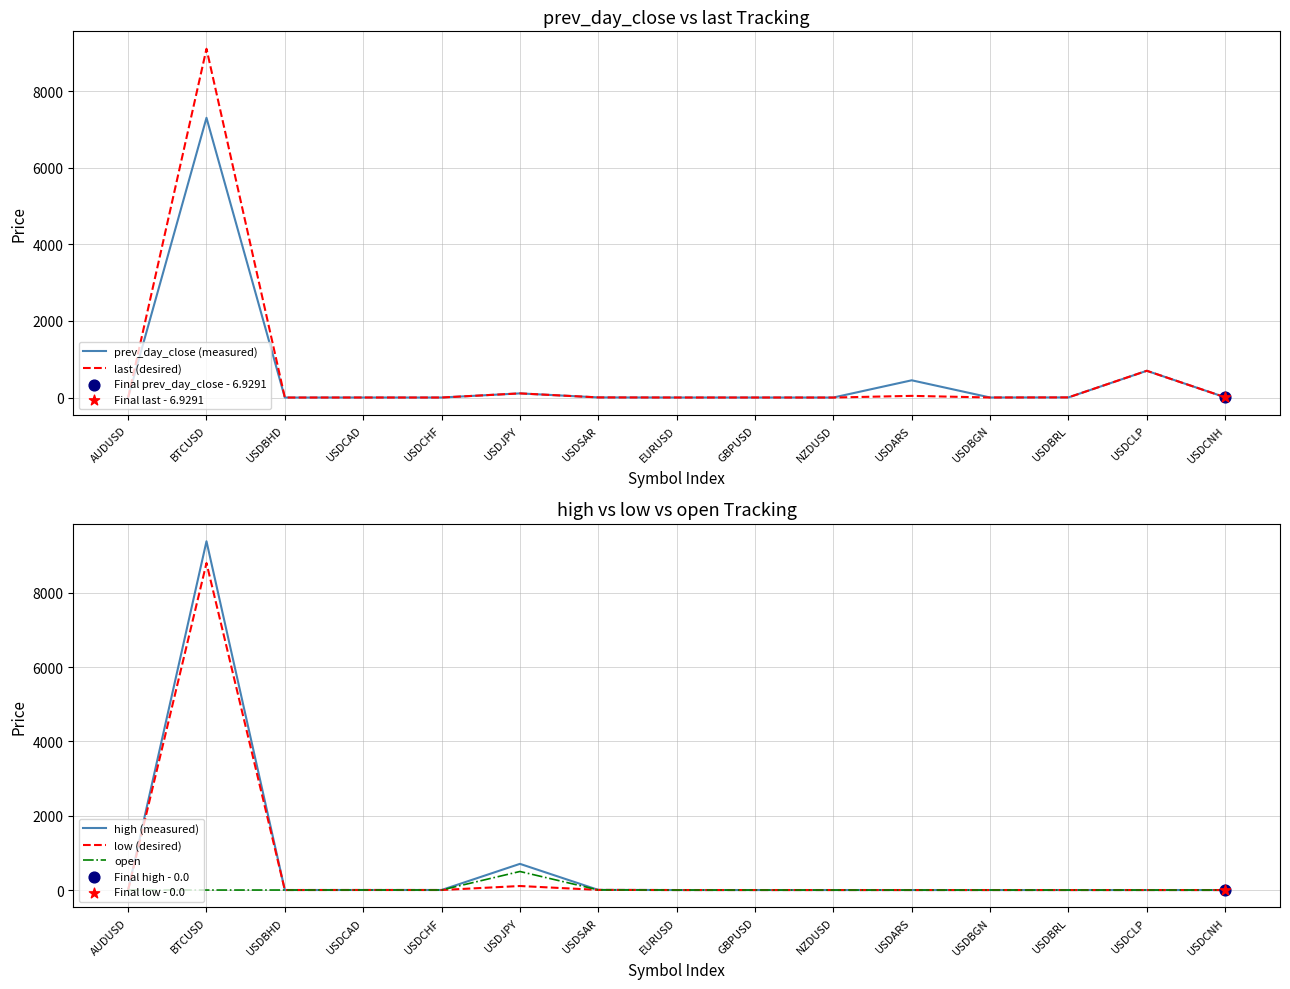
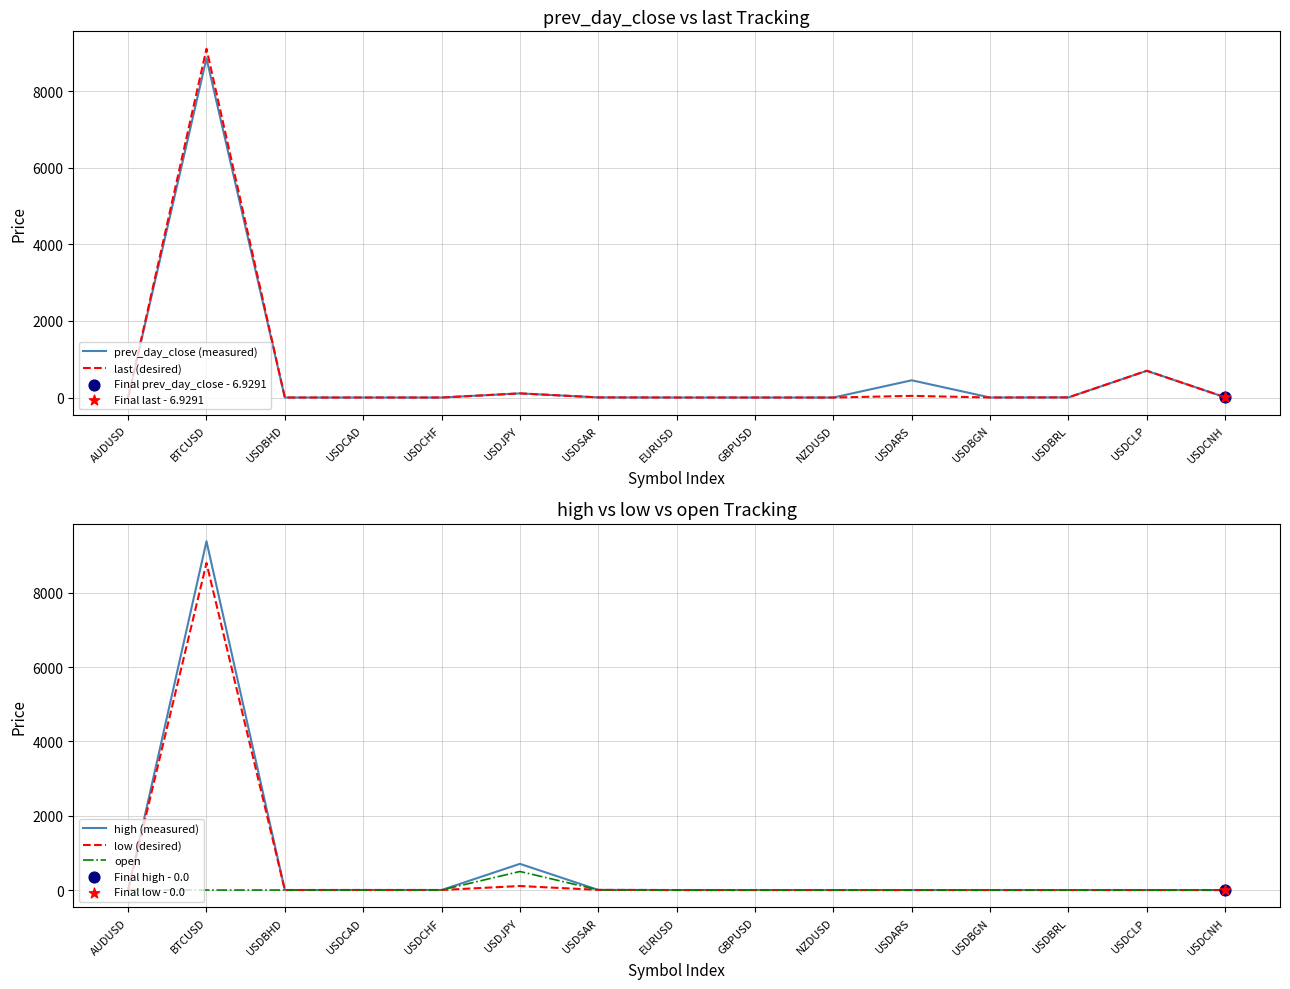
prev_day_close vs last Tracking, prev_day_close (measured), BTCUSD: 7300 -> 8900
